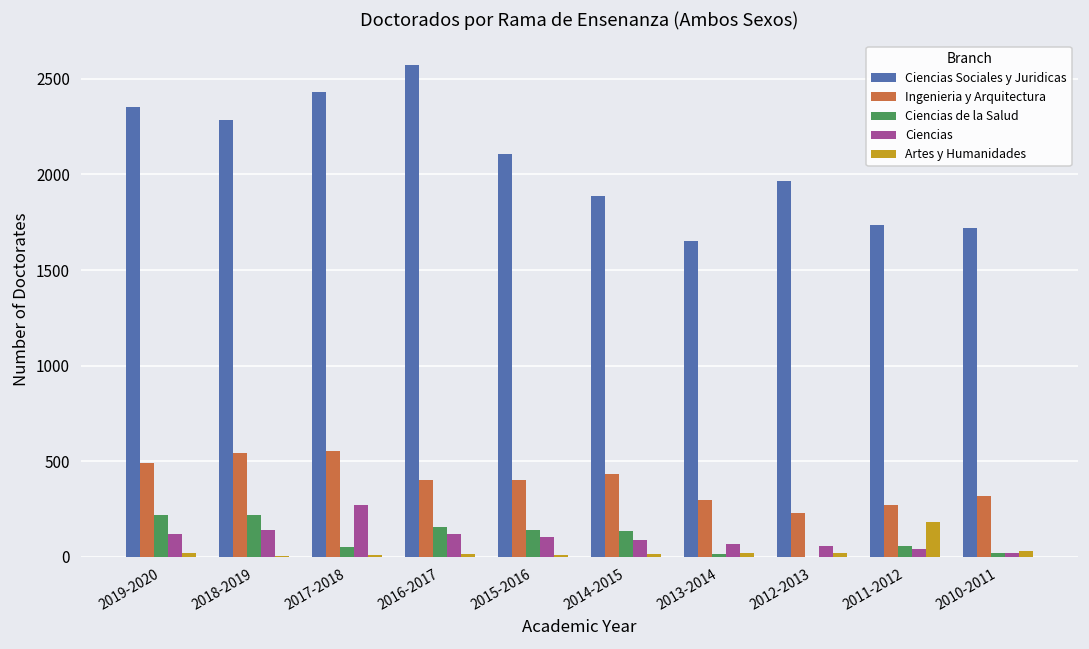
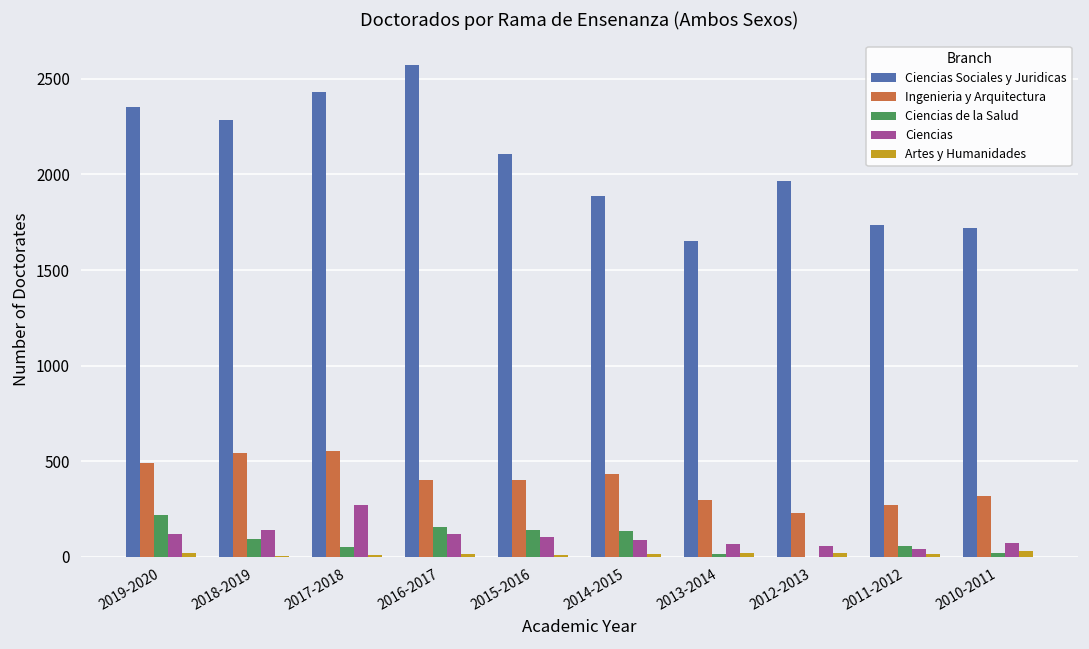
Ciencias de la Salud, 2018-2019: 220 -> 90
Artes y Humanidades, 2011-2012: 190 -> 20
Ciencias, 2010-2011: 20 -> 70
